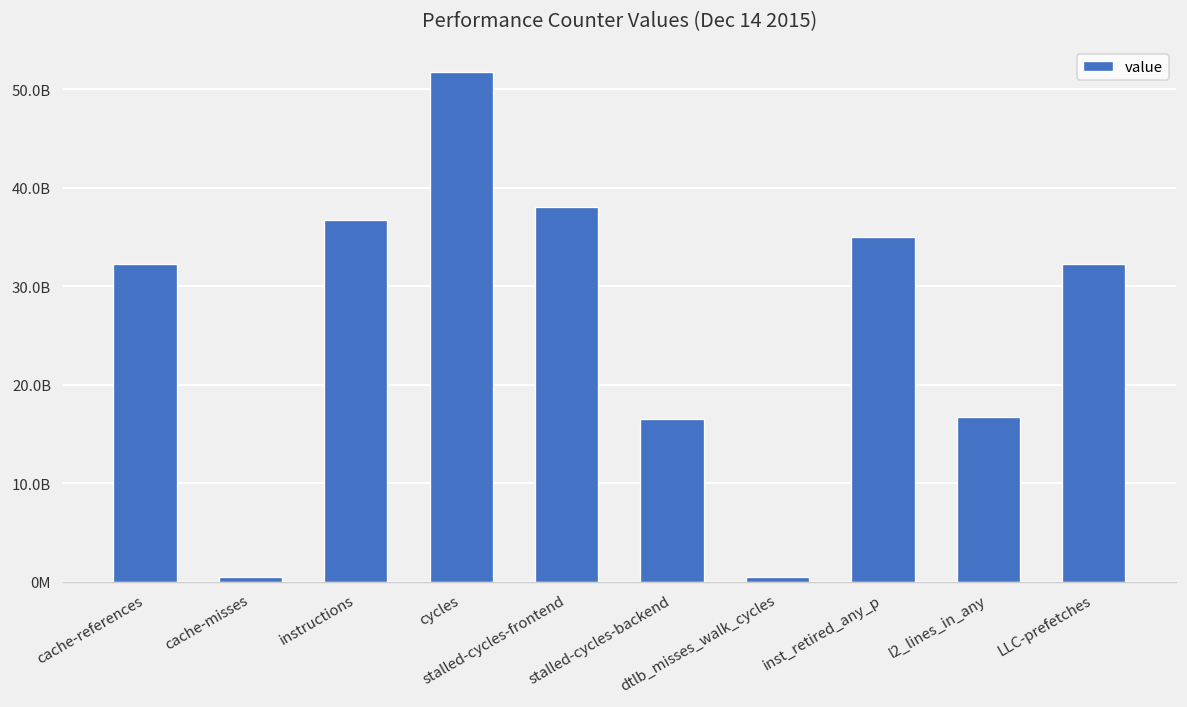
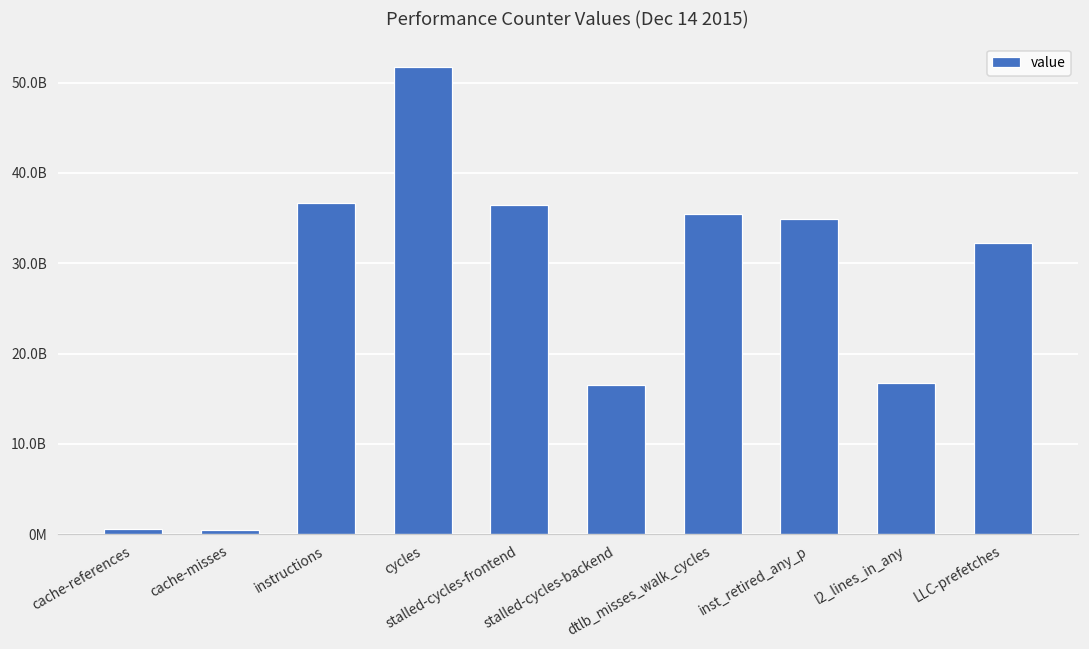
cache-references: 32000000000 -> 1000000000
stalled-cycles-frontend: 38000000000 -> 37000000000
dtlb_misses_walk_cycles: 0 -> 35000000000
